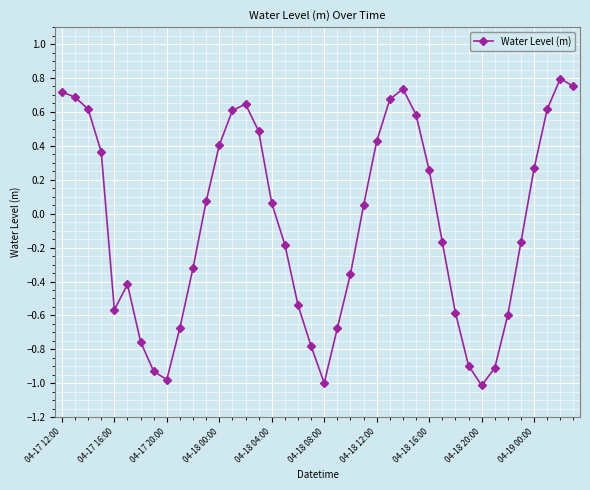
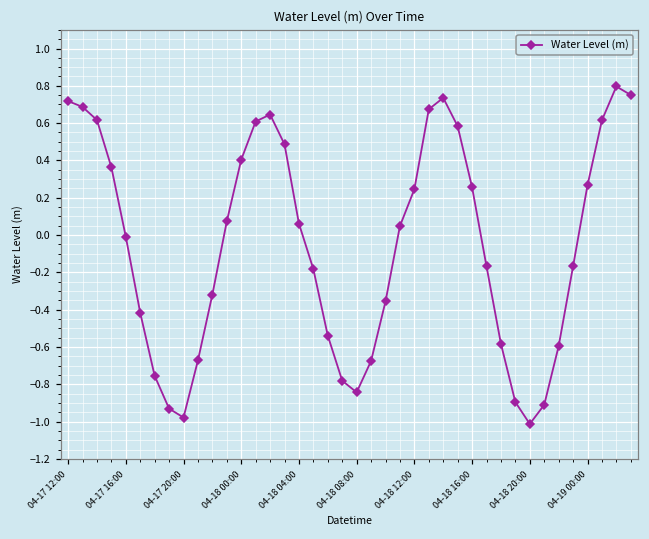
04-17 16:00: -0.57 -> -0.01
04-18 08:00: -1.00 -> -0.84
04-18 12:00: 0.43 -> 0.25
